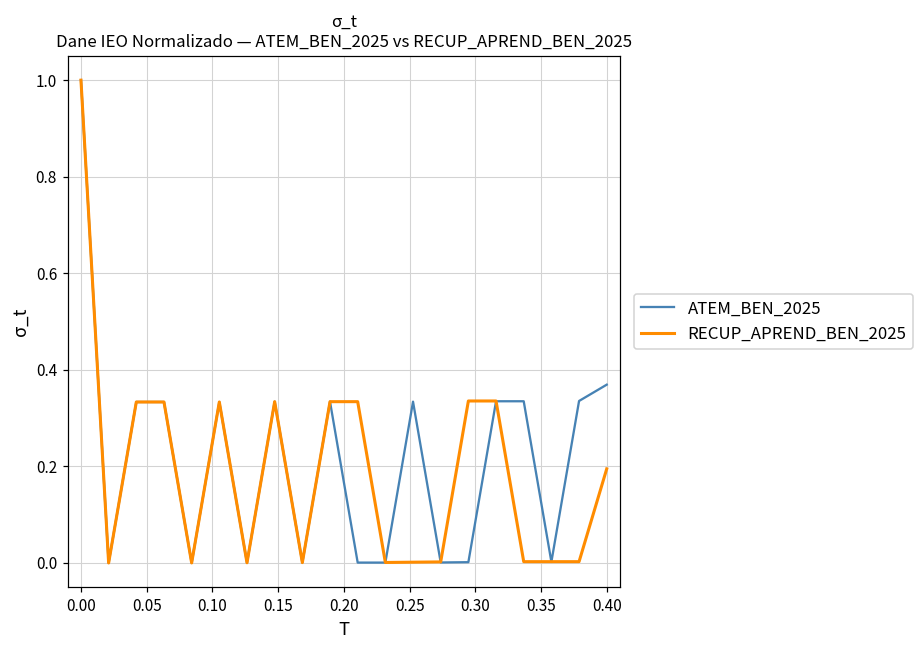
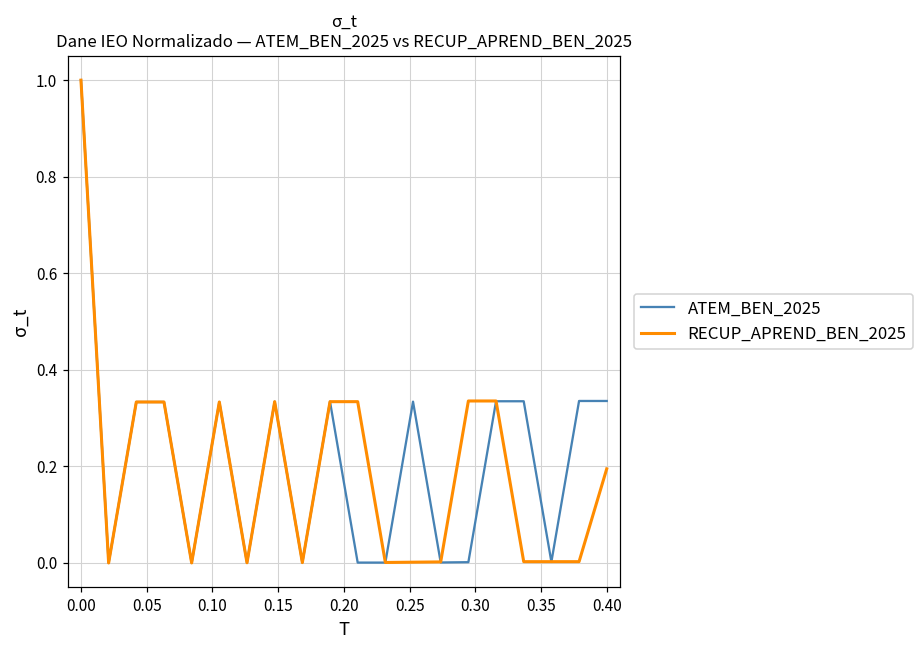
ATEM_BEN_2025, 0.40: 0.37 -> 0.34
